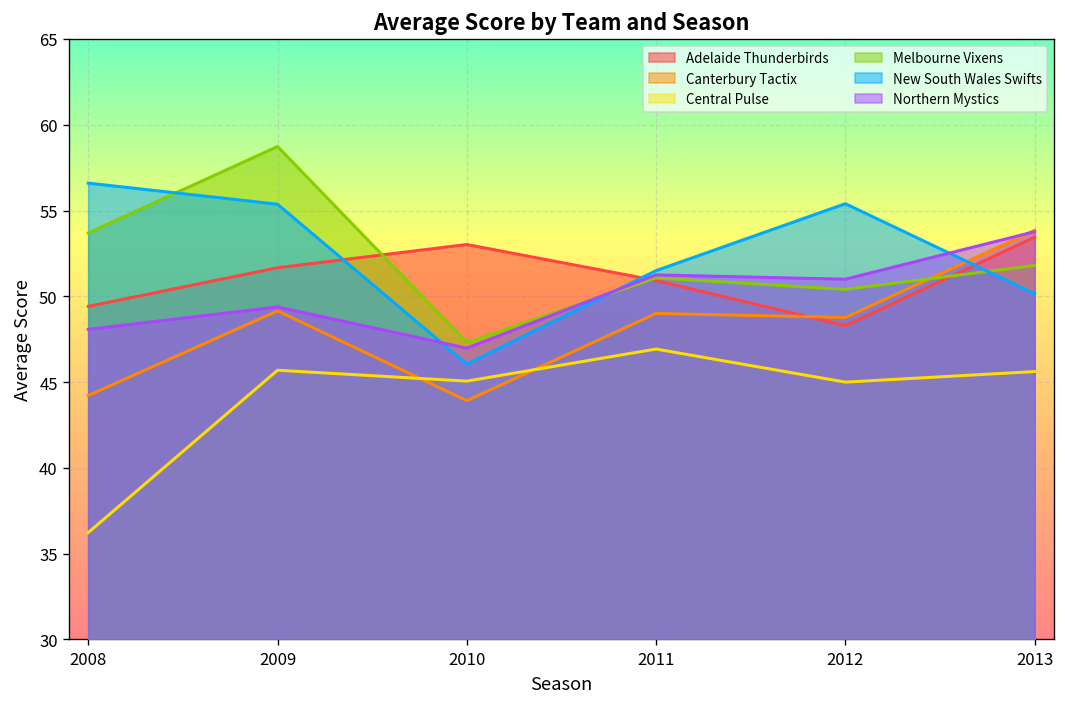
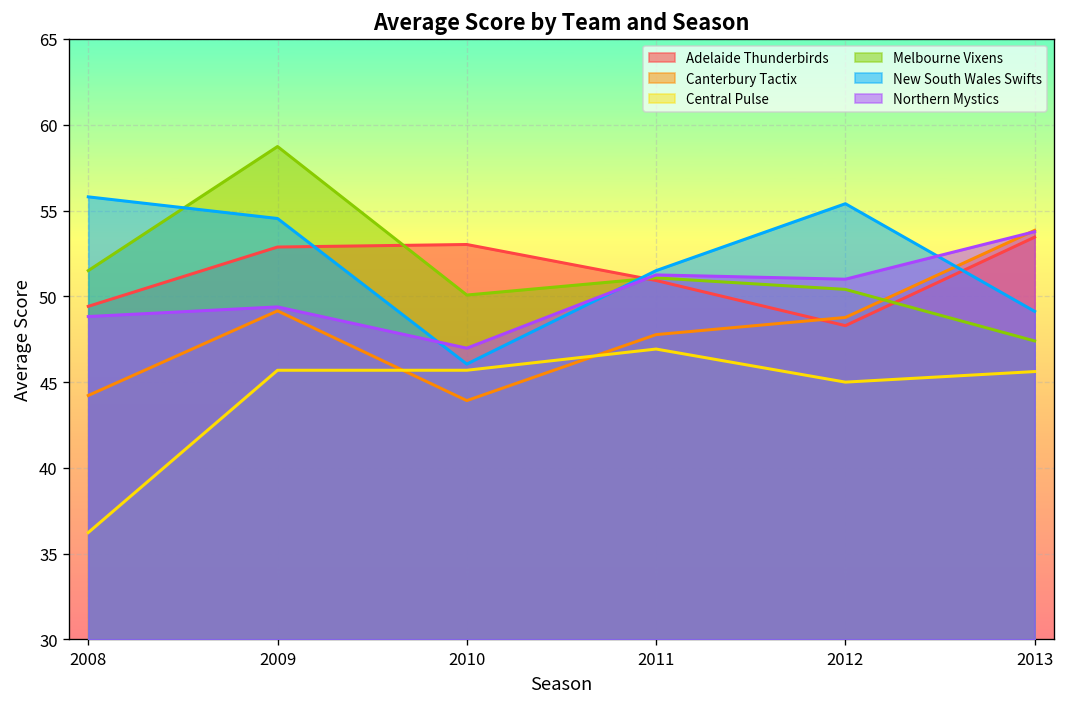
Melbourne Vixens, 2008: 53.7 -> 51.5
New South Wales Swifts, 2008: 56.6 -> 55.8
Northern Mystics, 2008: 48.1 -> 48.8
Adelaide Thunderbirds, 2009: 51.7 -> 52.9
New South Wales Swifts, 2009: 55.4 -> 54.5
Central Pulse, 2010: 45.1 -> 45.7
Melbourne Vixens, 2010: 47.3 -> 50.1
Canterbury Tactix, 2011: 49.0 -> 47.8
Melbourne Vixens, 2013: 51.8 -> 47.4
New South Wales Swifts, 2013: 50.2 -> 49.1
